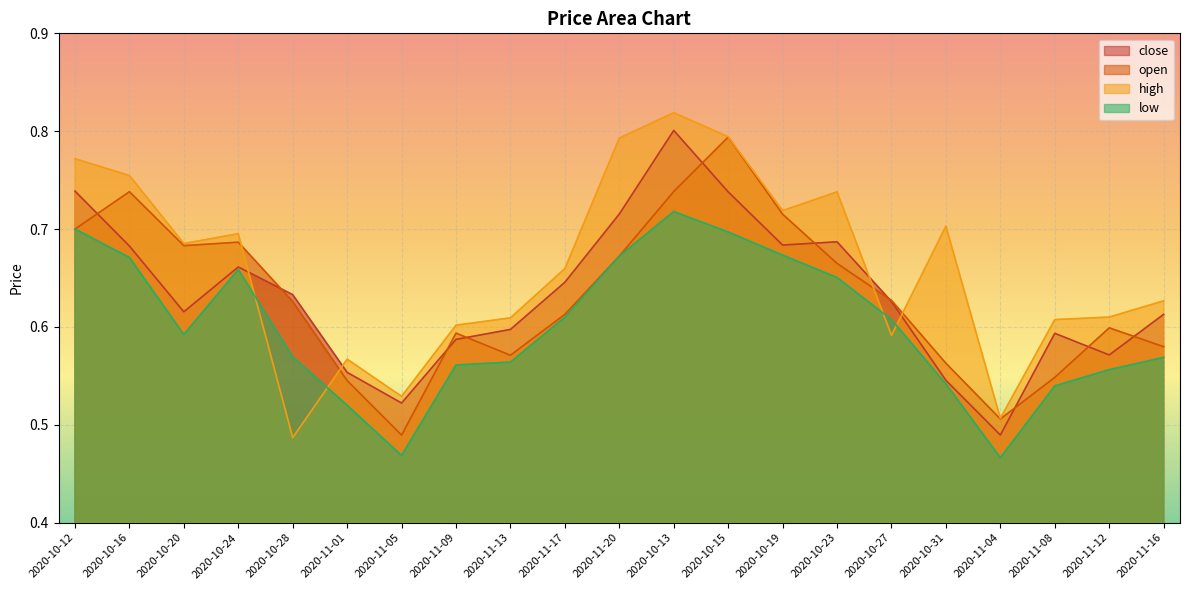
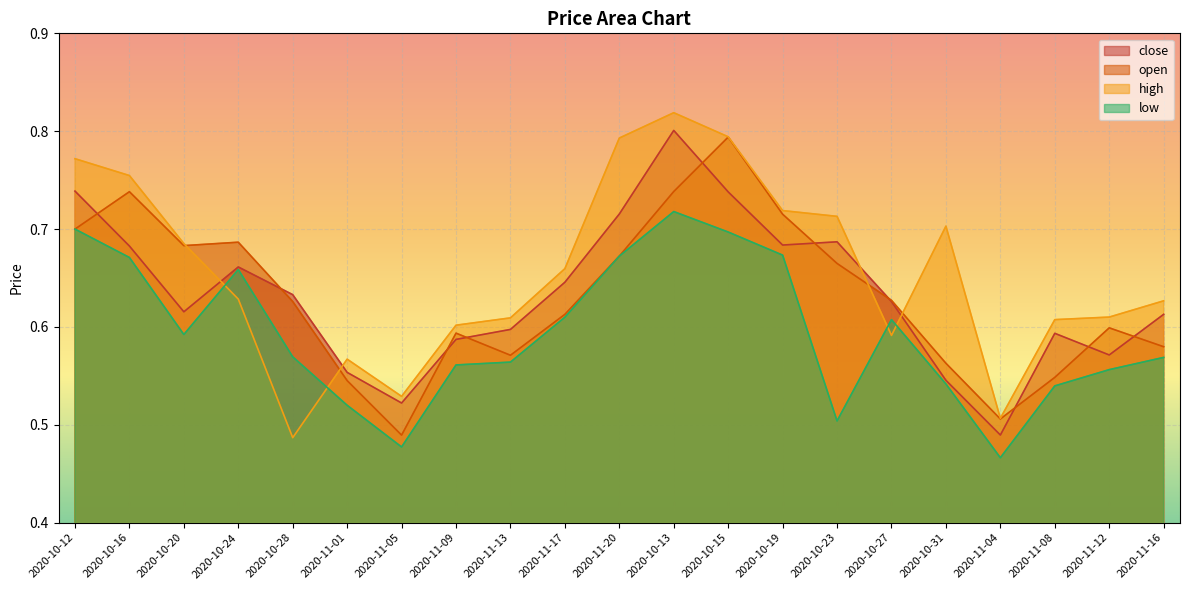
high, 2020-10-24: 0.70 -> 0.63
low, 2020-11-05: 0.47 -> 0.48
high, 2020-10-23: 0.74 -> 0.71
low, 2020-10-23: 0.65 -> 0.50
